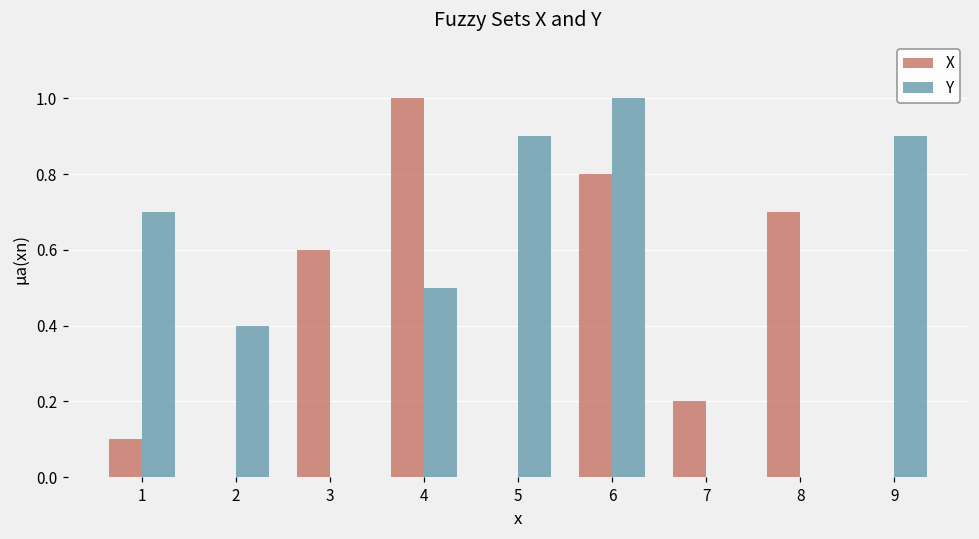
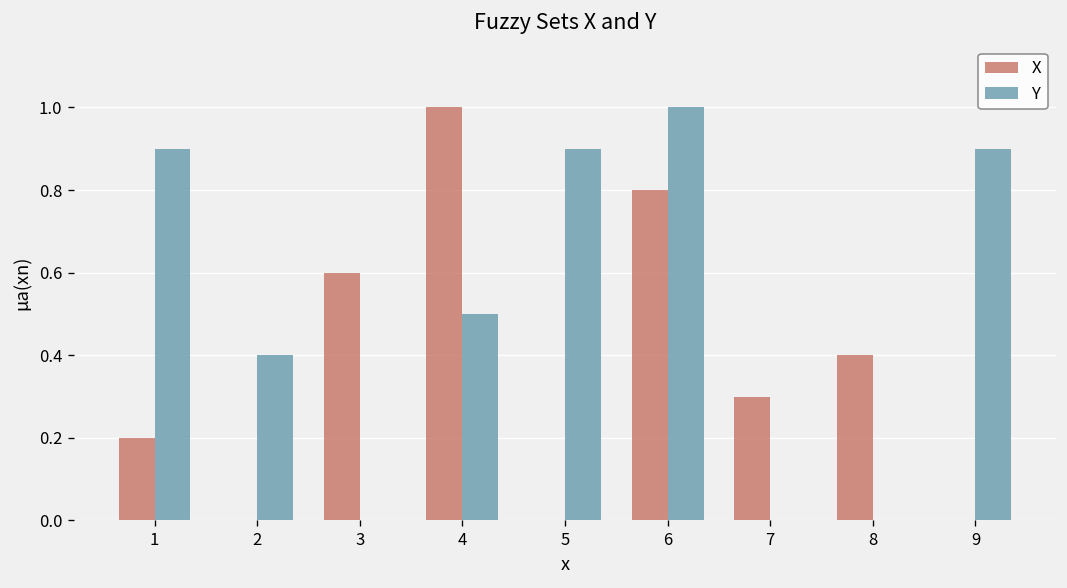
X, 1: 0.1 -> 0.2
Y, 1: 0.7 -> 0.9
X, 7: 0.2 -> 0.3
X, 8: 0.7 -> 0.4
